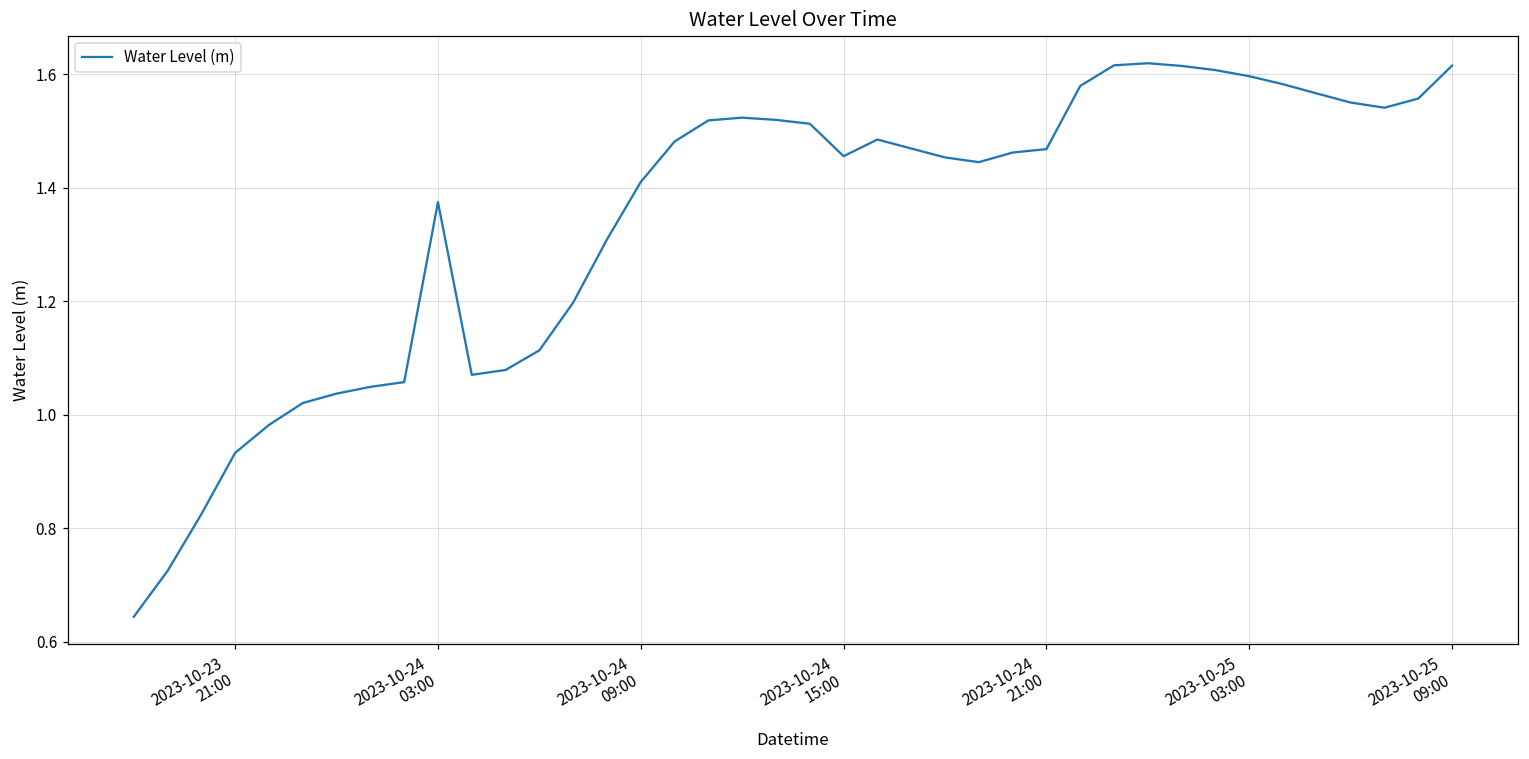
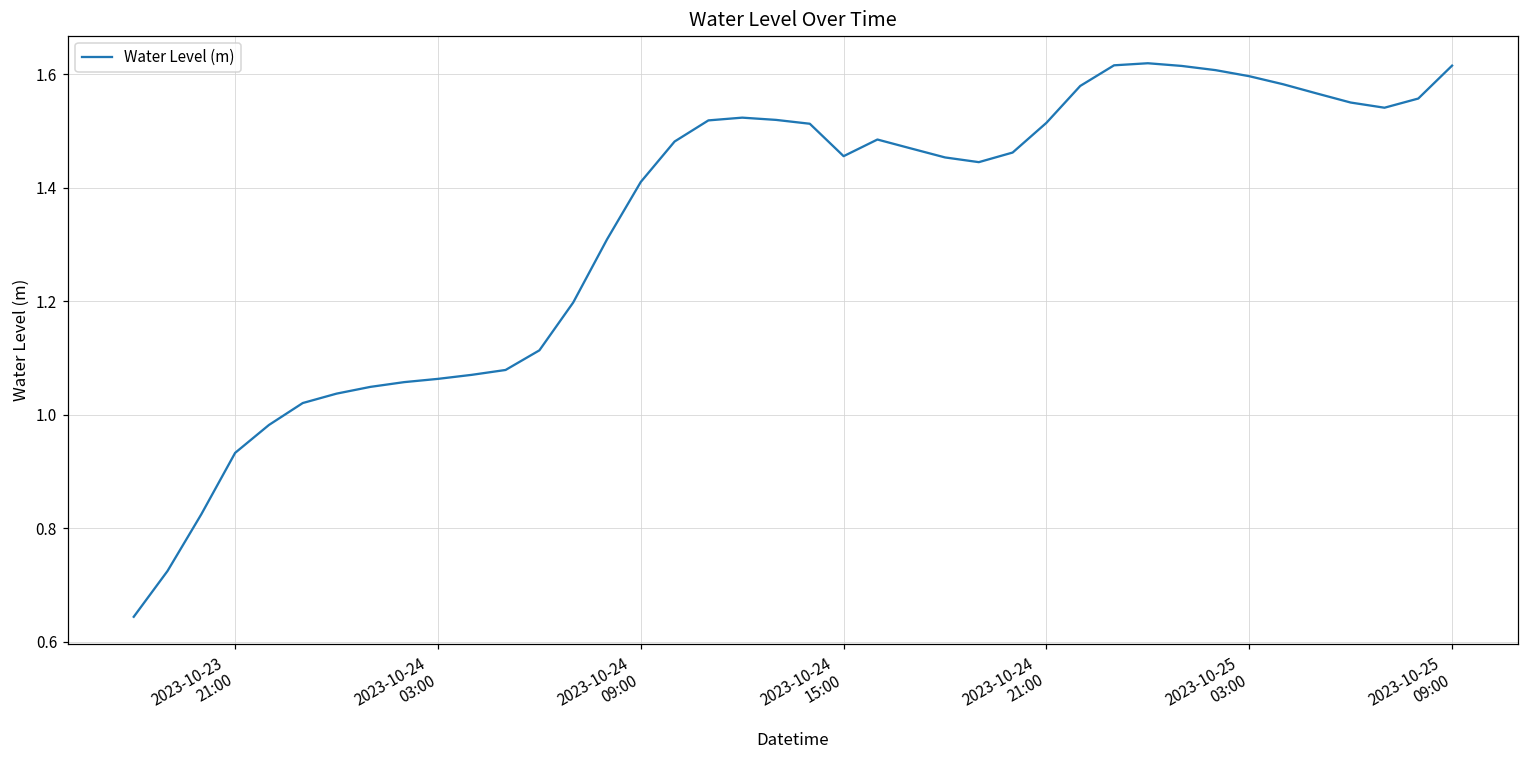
2023-10-24 03:00: 1.37 -> 1.06
2023-10-24 21:00: 1.47 -> 1.51
